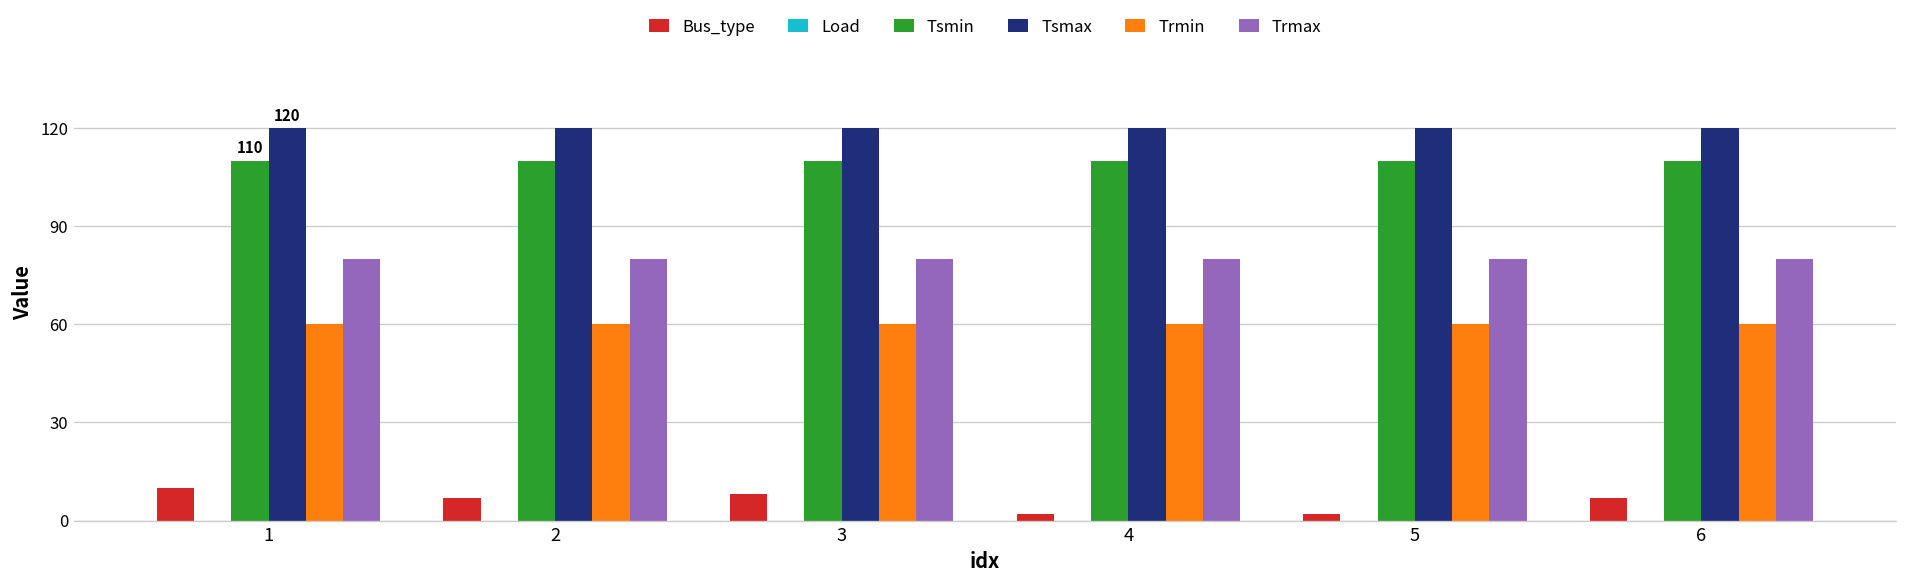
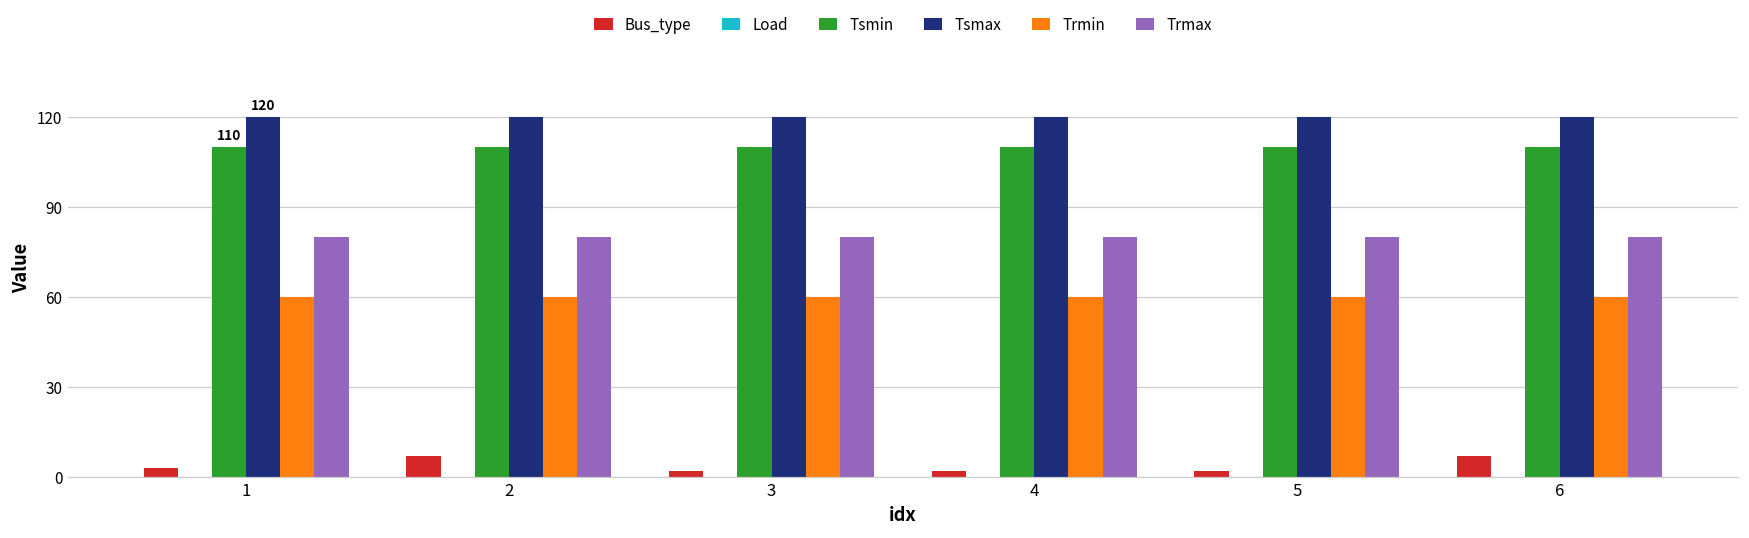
Bus_type, 1: 10 -> 3
Bus_type, 3: 8 -> 2
